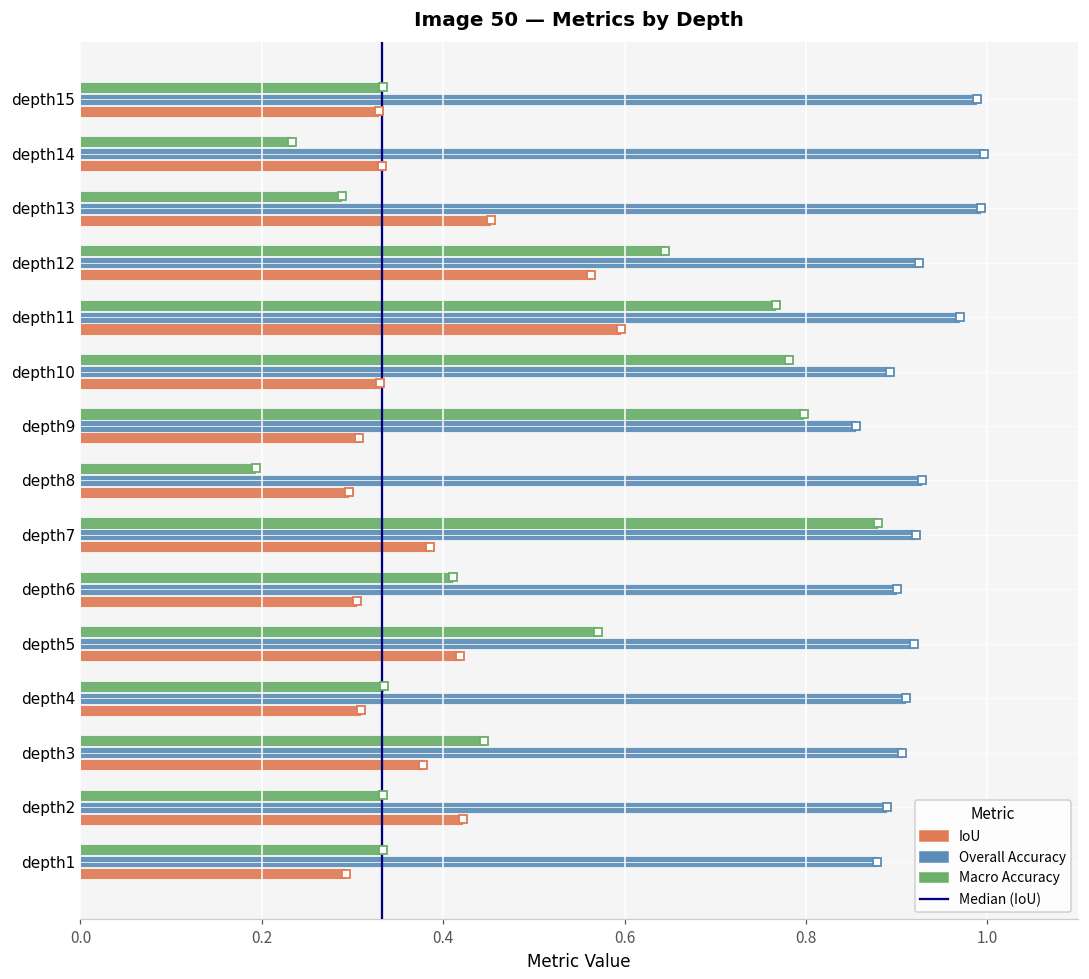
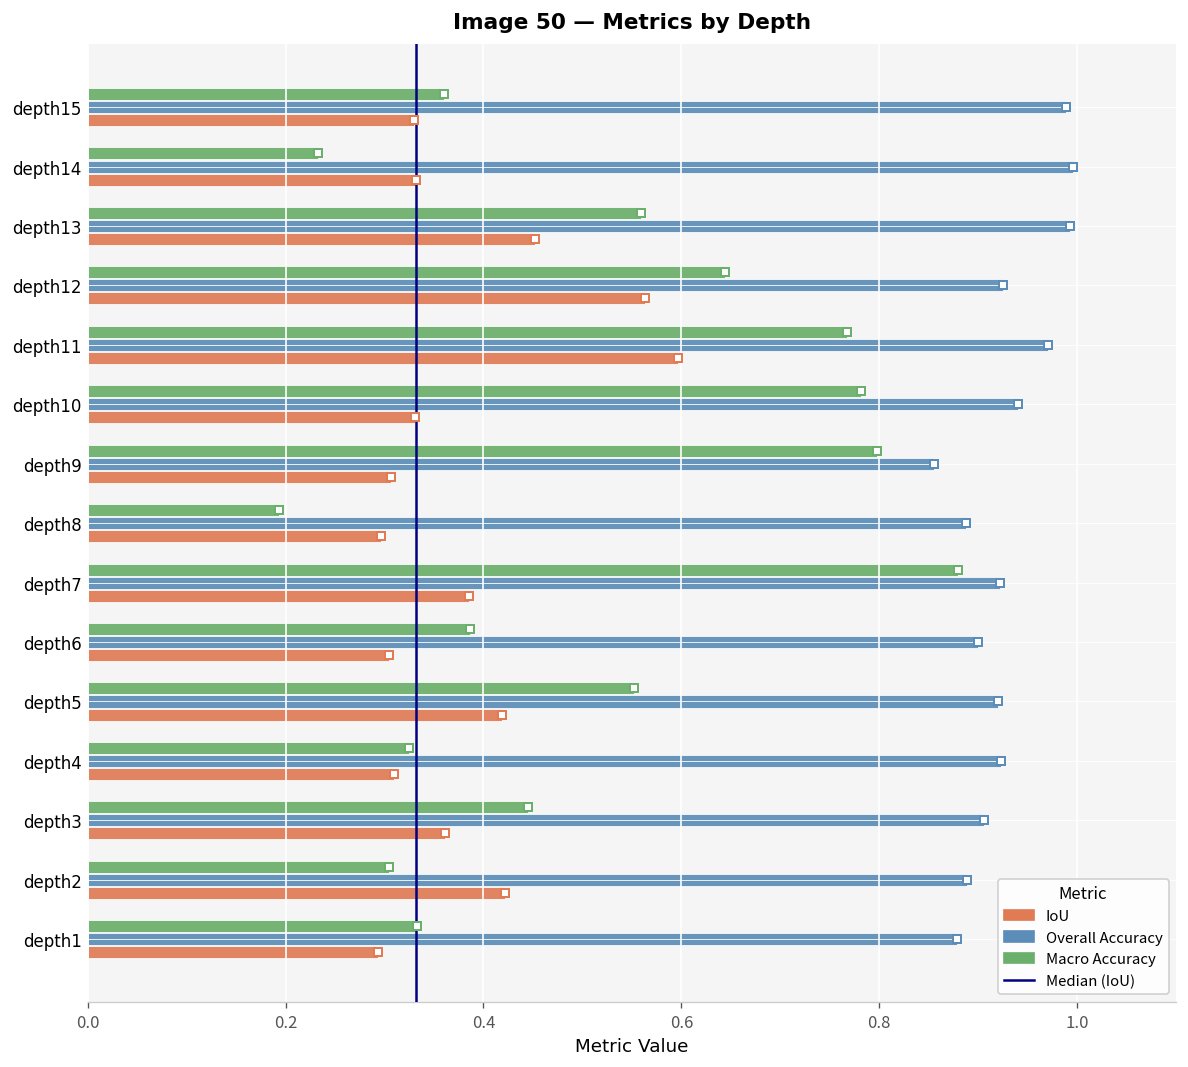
Macro Accuracy, depth15: 0.33 -> 0.36
Macro Accuracy, depth13: 0.29 -> 0.56
Overall Accuracy, depth10: 0.89 -> 0.94
Overall Accuracy, depth8: 0.93 -> 0.89
Macro Accuracy, depth6: 0.41 -> 0.39
Macro Accuracy, depth5: 0.57 -> 0.55
Macro Accuracy, depth4: 0.33 -> 0.32
Overall Accuracy, depth4: 0.91 -> 0.92
IoU, depth3: 0.38 -> 0.36
Macro Accuracy, depth2: 0.33 -> 0.30
